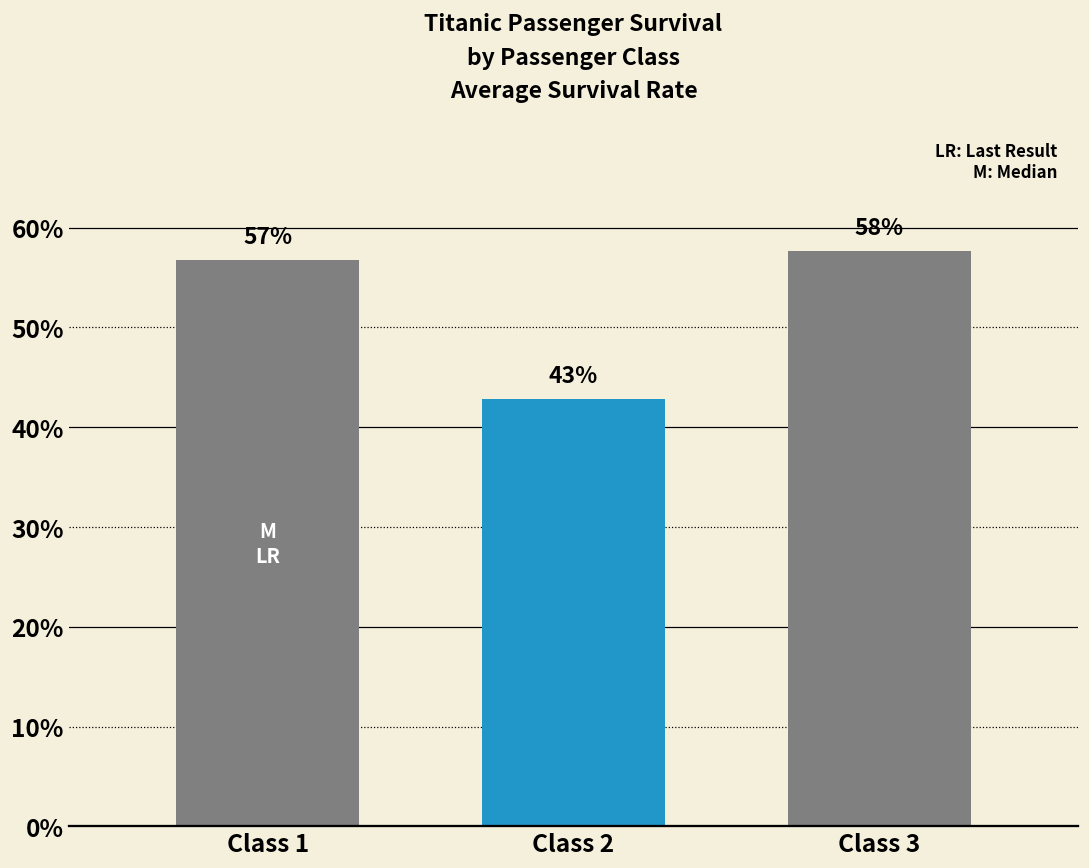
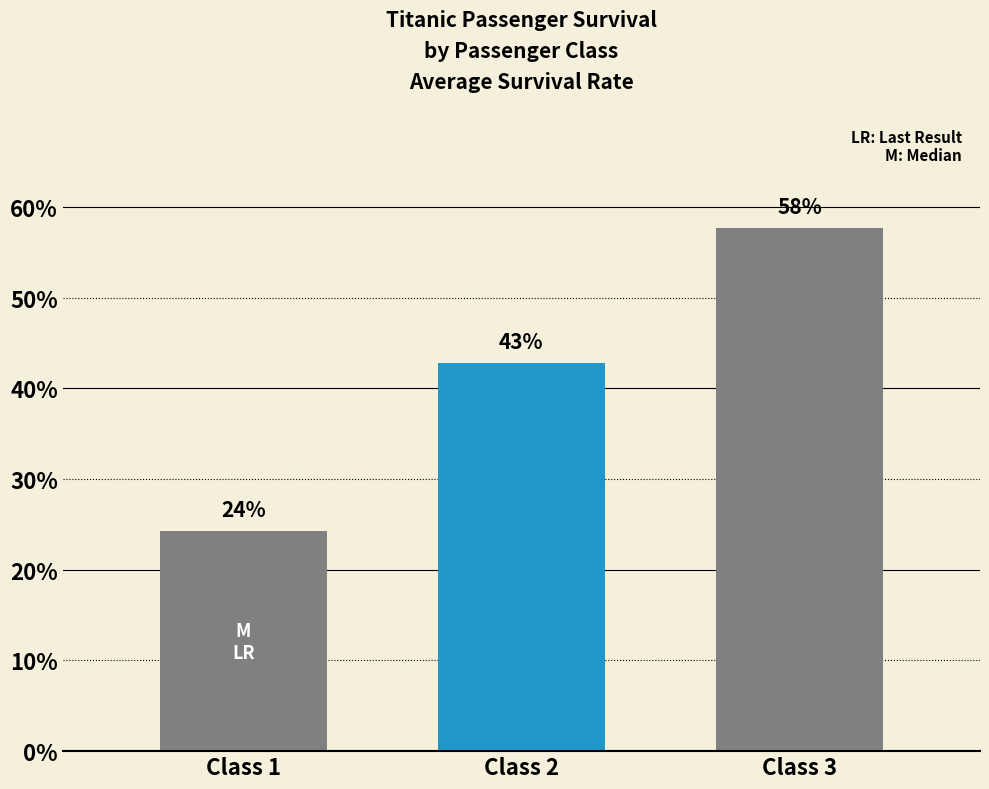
Class 1: 57% -> 24%
